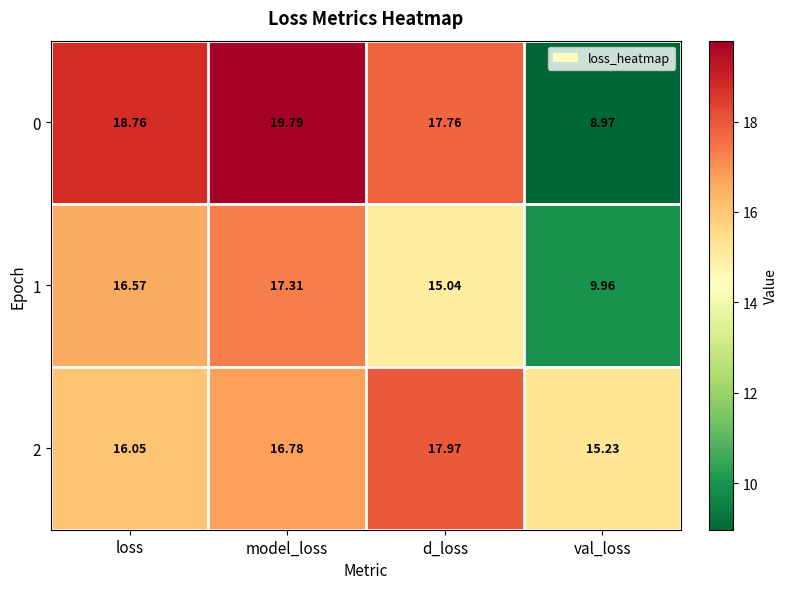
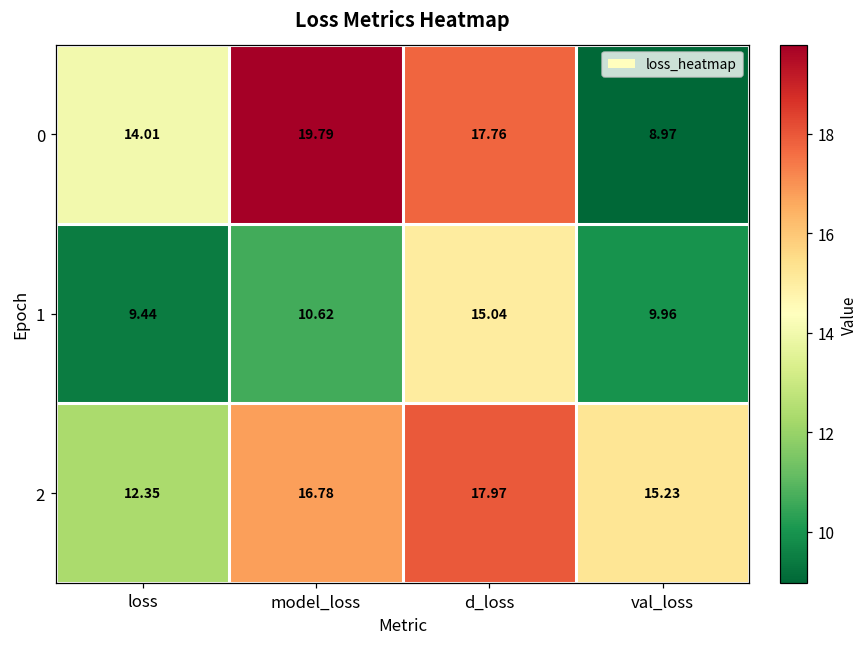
0, loss: 18.76 -> 14.01
1, loss: 16.57 -> 9.44
1, model_loss: 17.31 -> 10.62
2, loss: 16.05 -> 12.35
